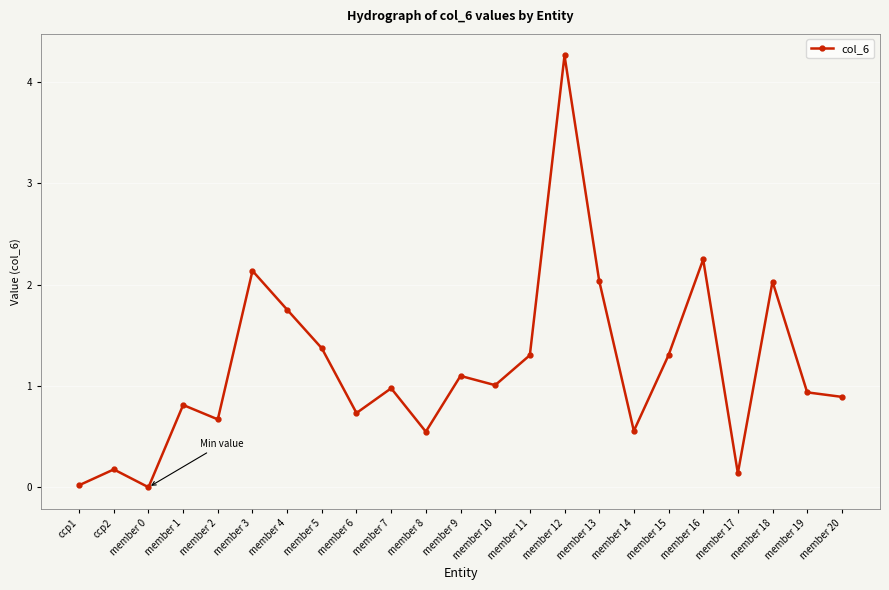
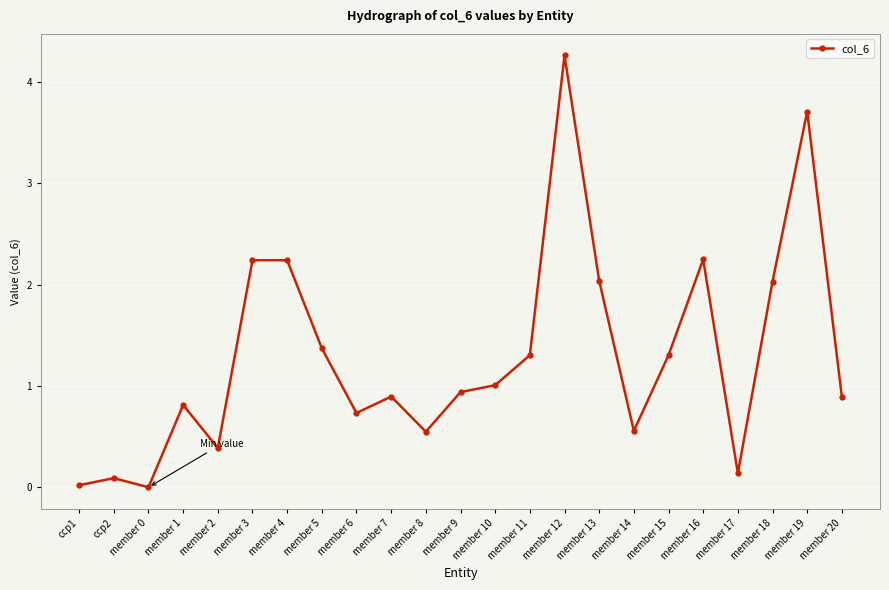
ccp2: 0.18 -> 0.09
member 2: 0.67 -> 0.39
member 3: 2.14 -> 2.24
member 4: 1.75 -> 2.24
member 7: 0.98 -> 0.90
member 9: 1.10 -> 0.94
member 19: 0.94 -> 3.71
